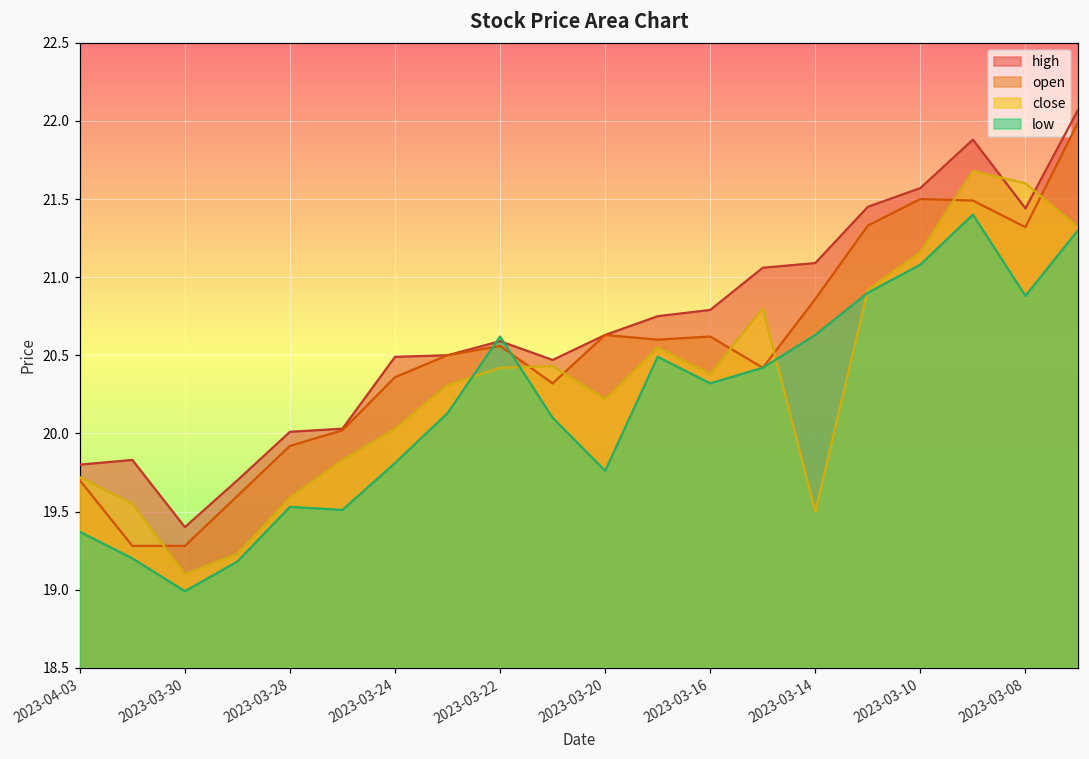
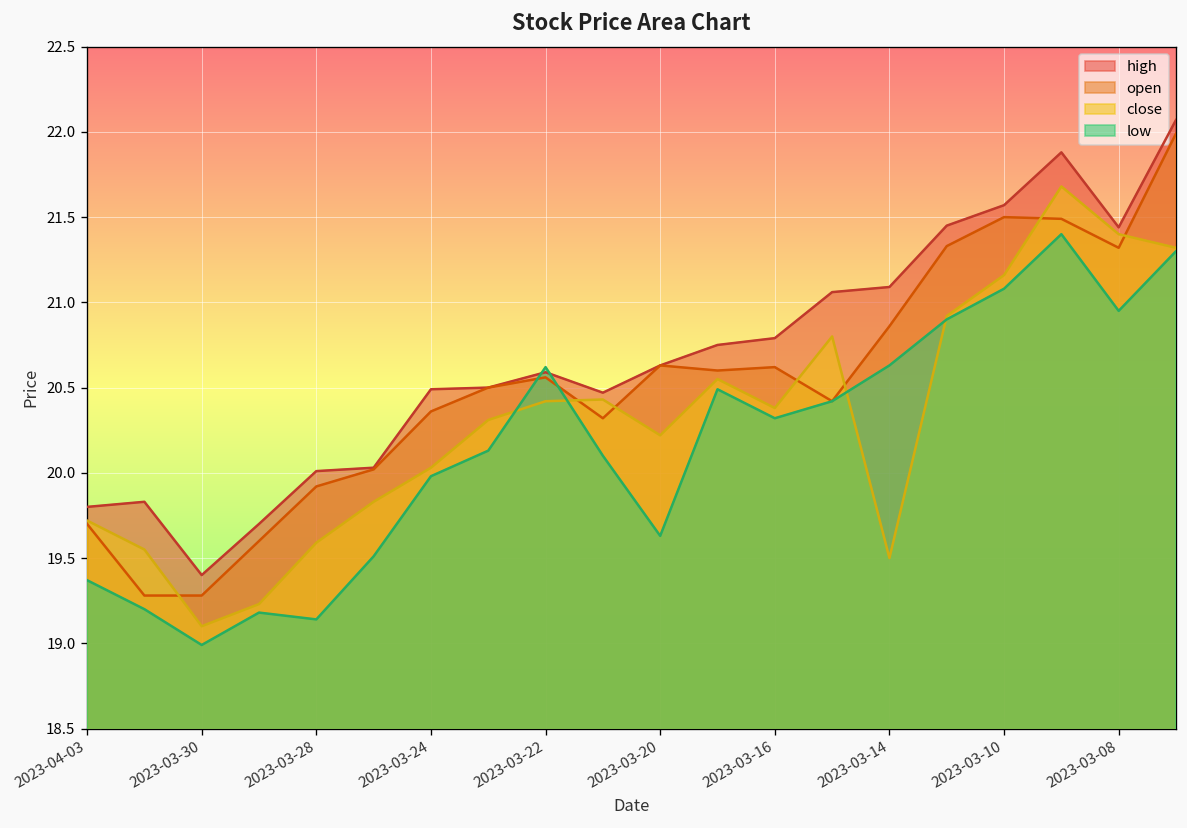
low, 2023-03-28: 19.53 -> 19.14
low, 2023-03-24: 19.81 -> 19.98
low, 2023-03-20: 19.76 -> 19.63
close, 2023-03-08: 21.6 -> 21.4
low, 2023-03-08: 20.88 -> 20.95
